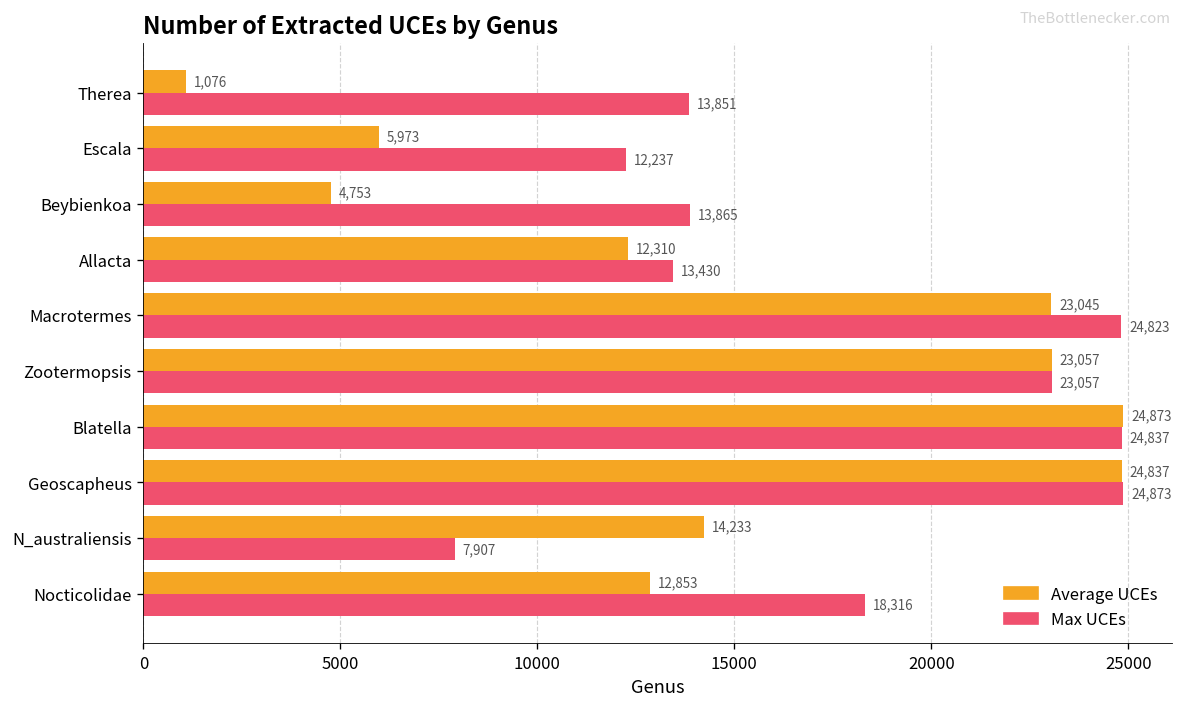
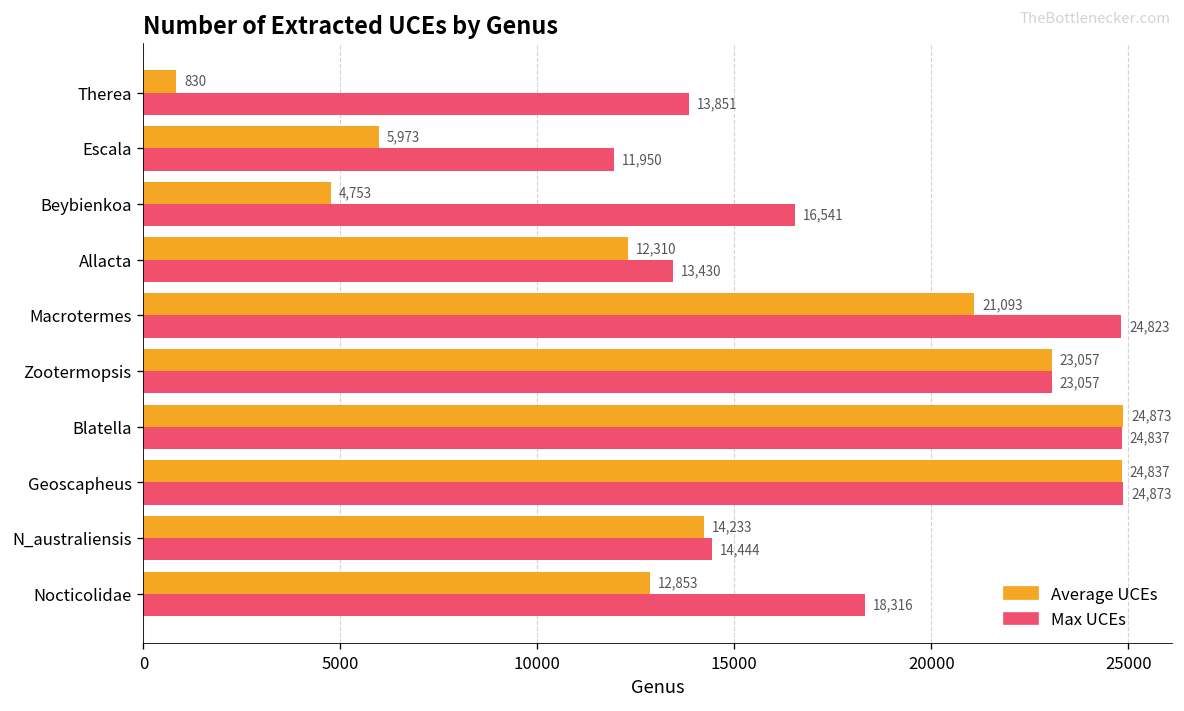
Average UCEs, Therea: 1,076 -> 830
Max UCEs, Escala: 12,237 -> 11,950
Max UCEs, Beybienkoa: 13,865 -> 16,541
Average UCEs, Macrotermes: 23,045 -> 21,093
Max UCEs, N_australiensis: 7,907 -> 14,444
